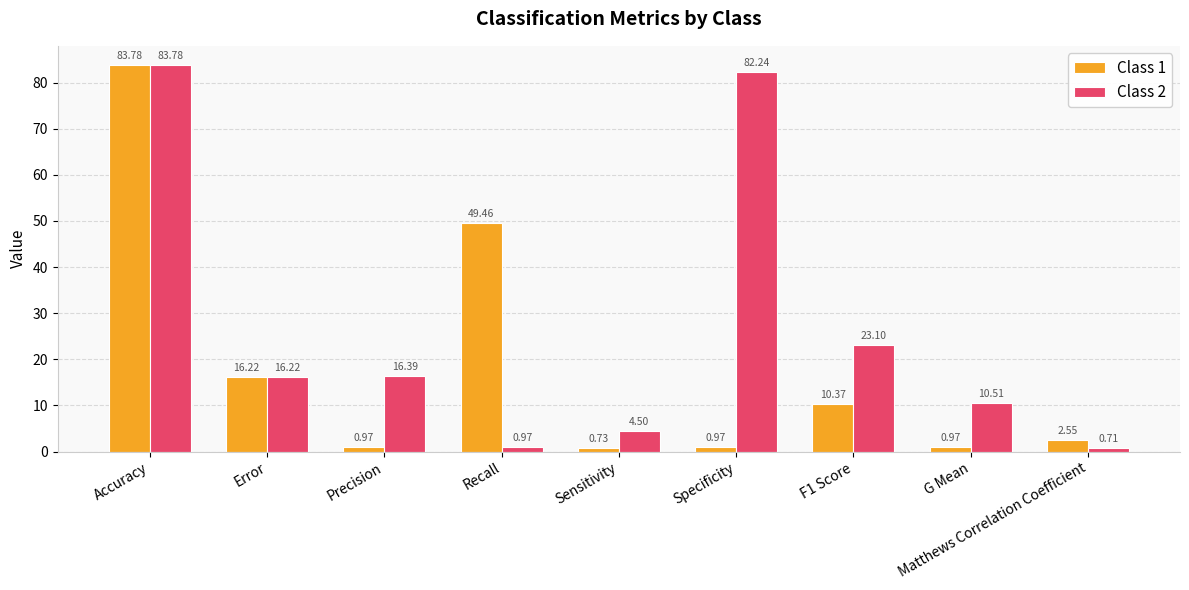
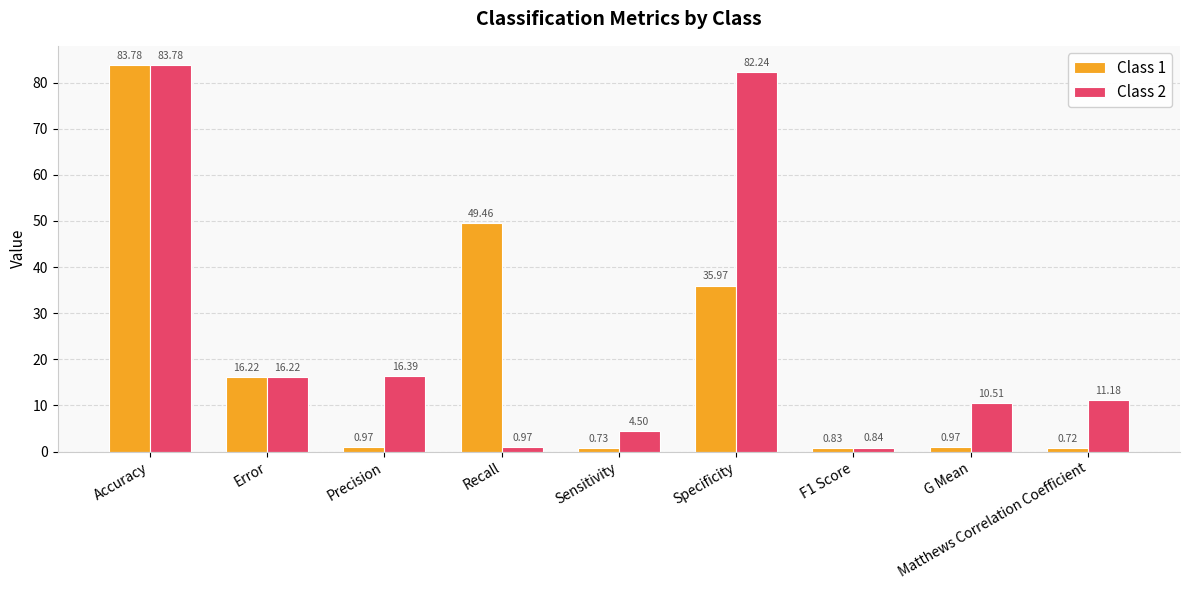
Class 1, Specificity: 0.97 -> 35.97
Class 1, F1 Score: 10.37 -> 0.83
Class 2, F1 Score: 23.10 -> 0.84
Class 1, Matthews Correlation Coefficient: 2.55 -> 0.72
Class 2, Matthews Correlation Coefficient: 0.71 -> 11.18
